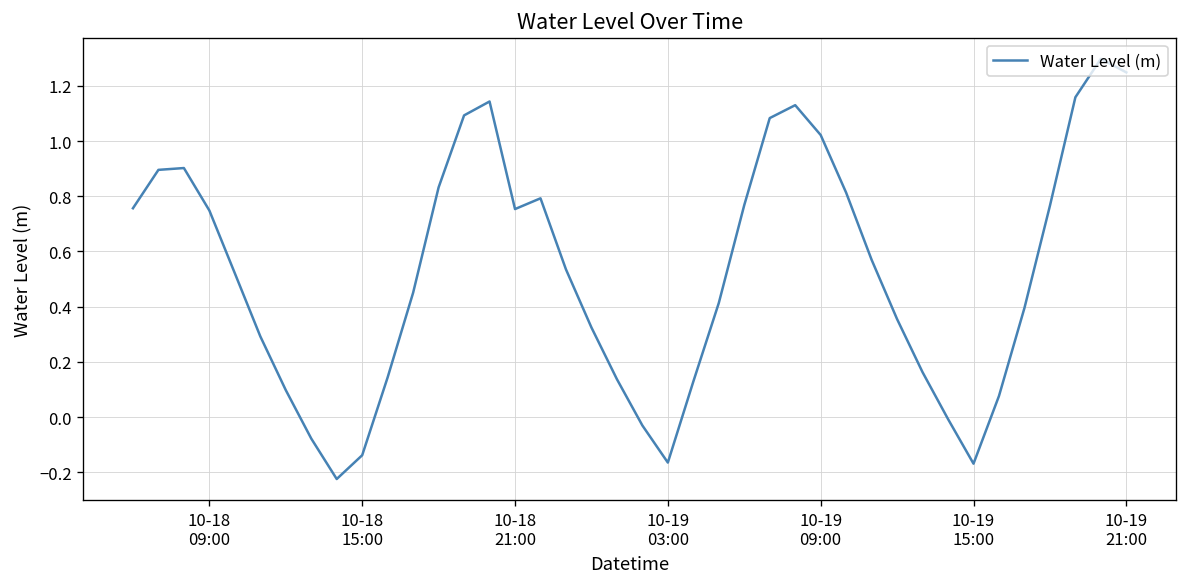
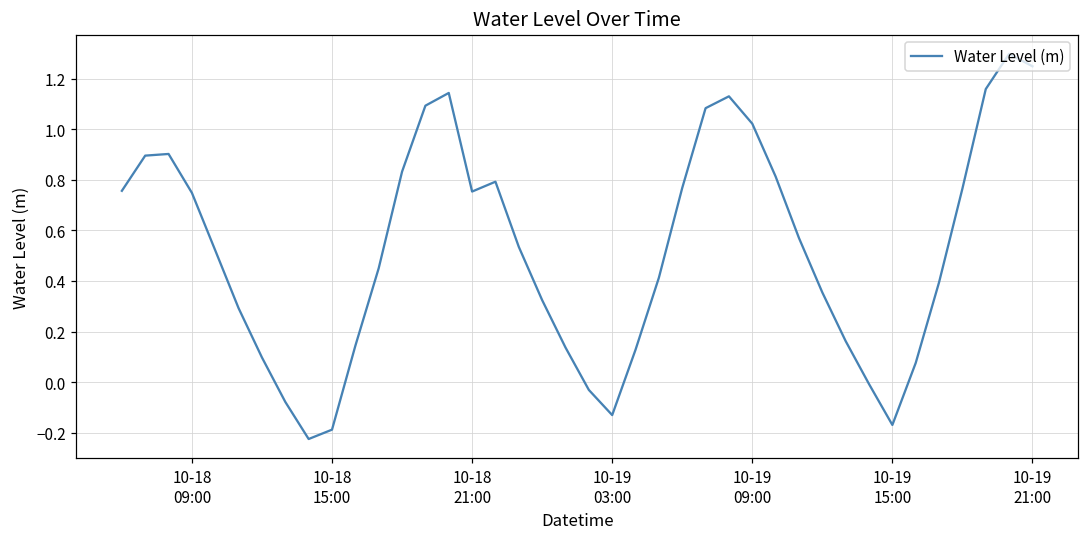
10-18 15:00: -0.14 -> -0.19
10-19 03:00: -0.17 -> -0.13
